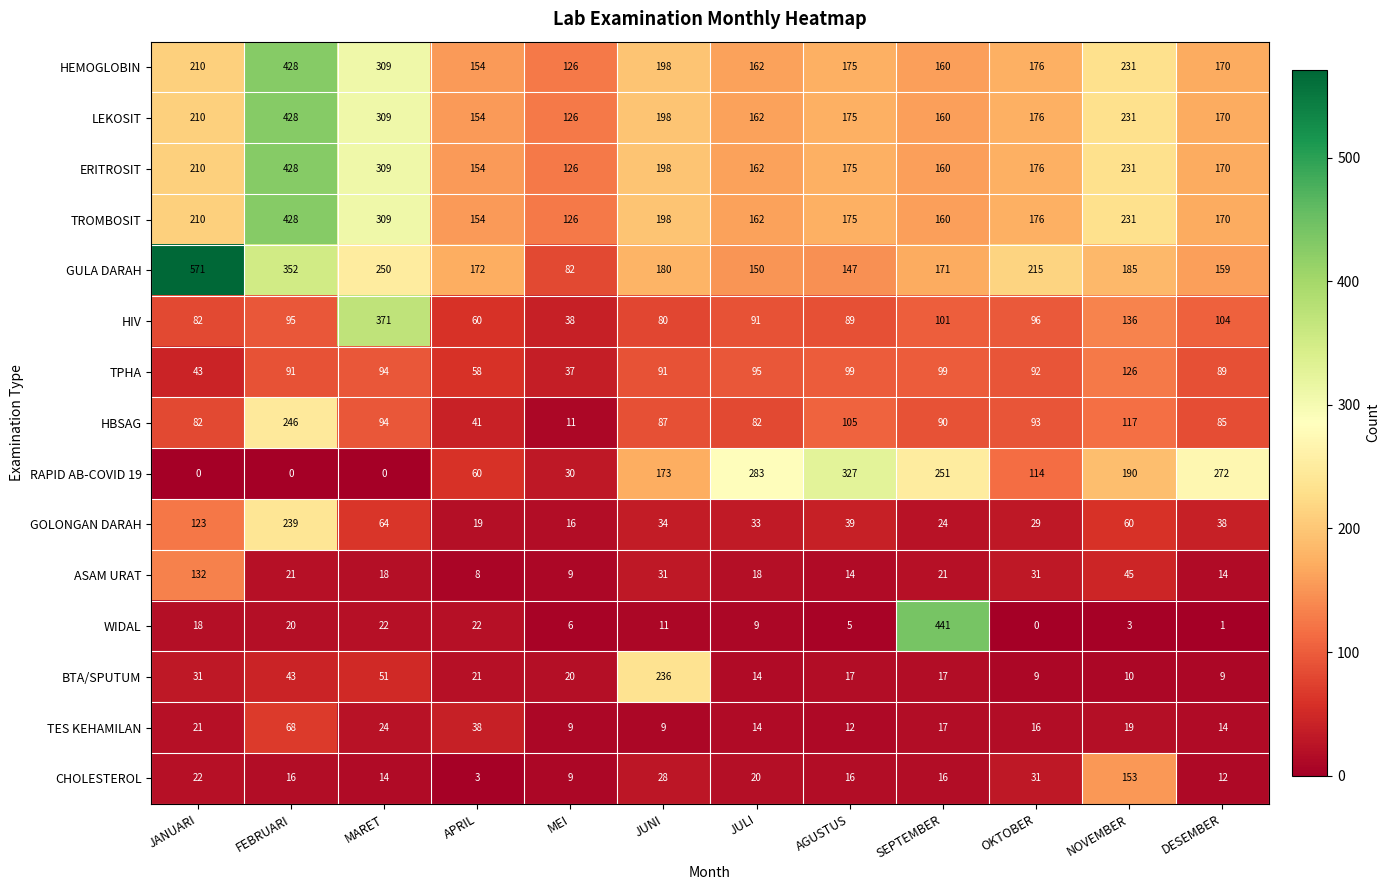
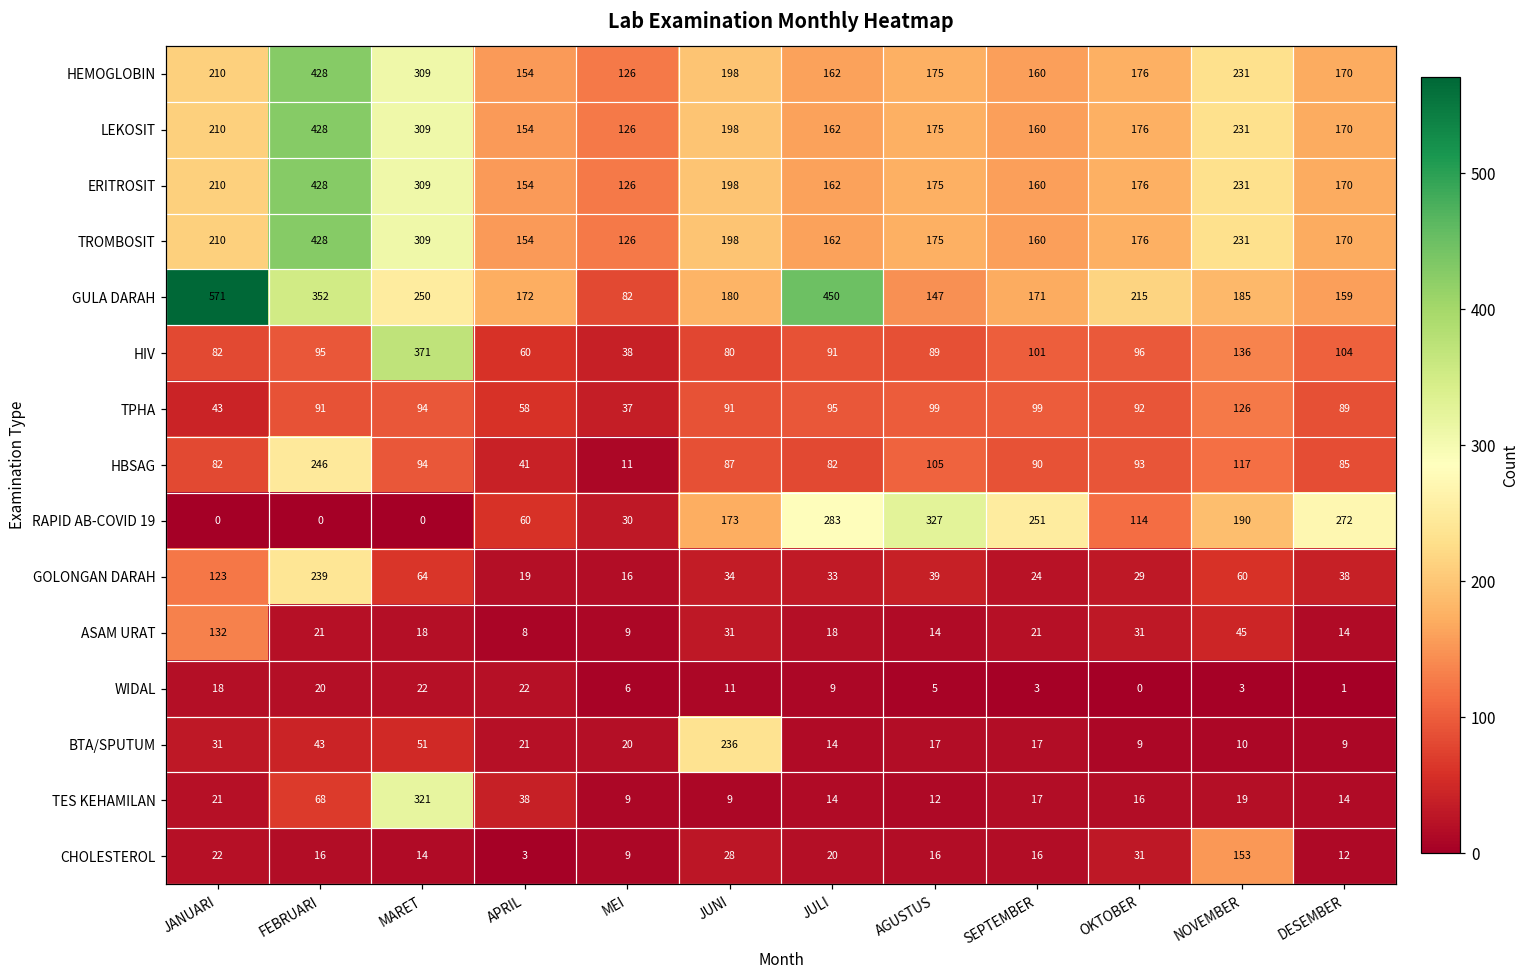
GULA DARAH, JULI: 150 -> 450
WIDAL, SEPTEMBER: 441 -> 3
TES KEHAMILAN, MARET: 24 -> 321
